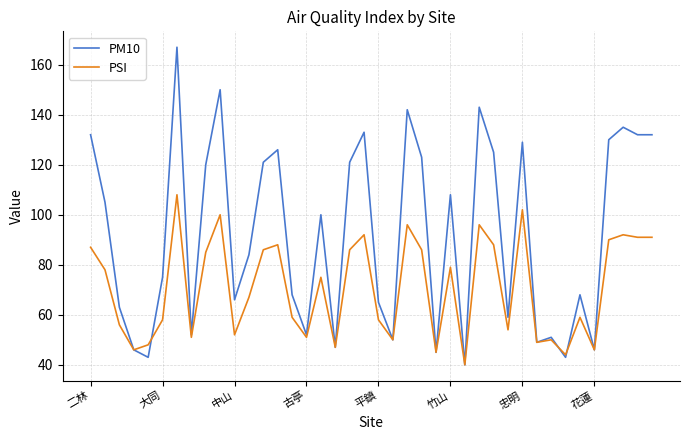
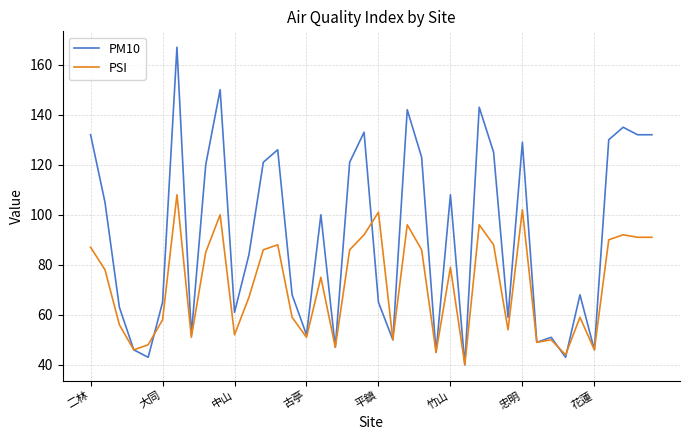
PM10, 大同: 75 -> 65
PM10, 中山: 66 -> 61
PSI, 平鎮: 58 -> 101
